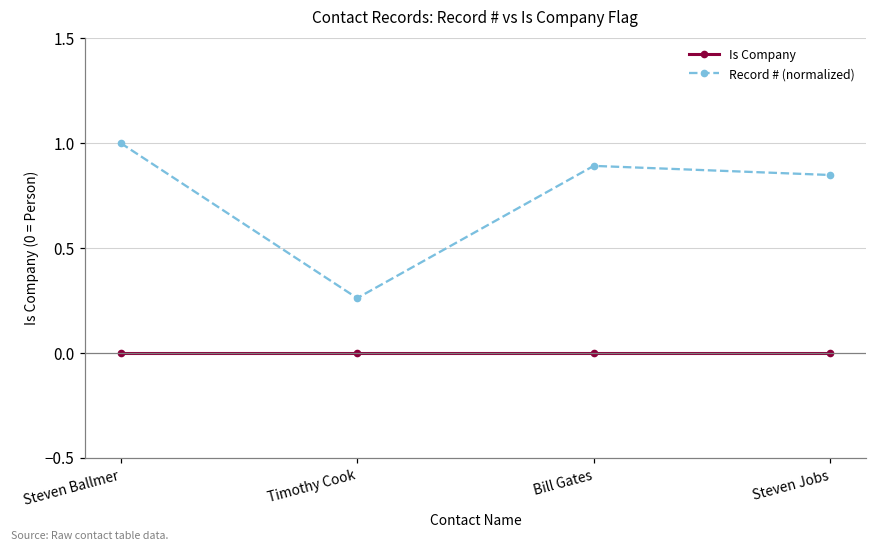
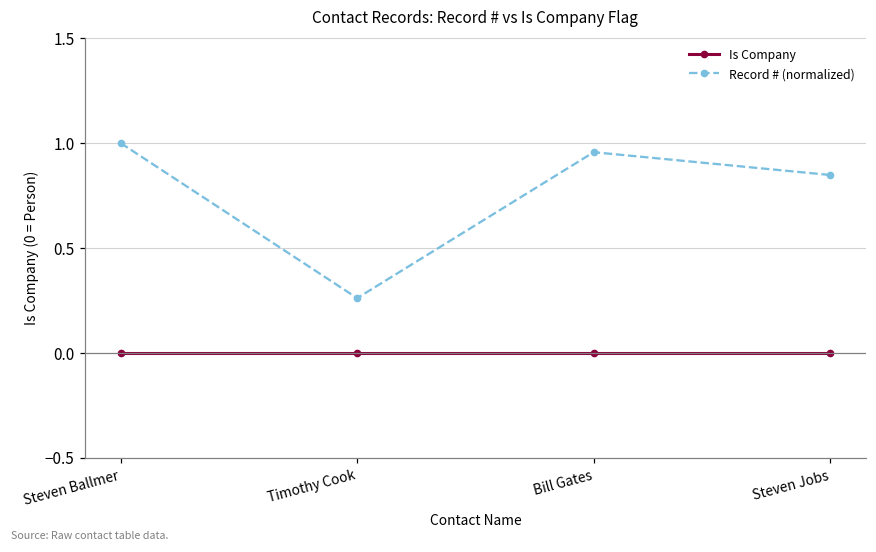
Record # (normalized), Bill Gates: 0.89 -> 0.96
